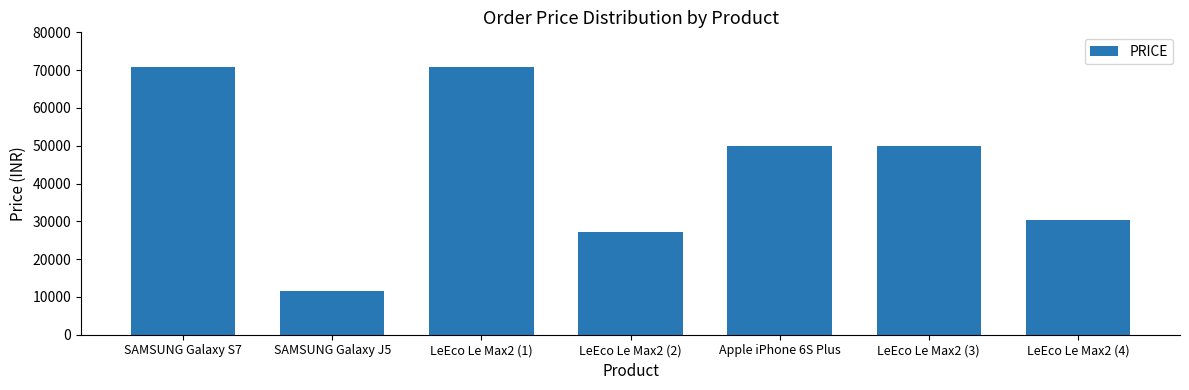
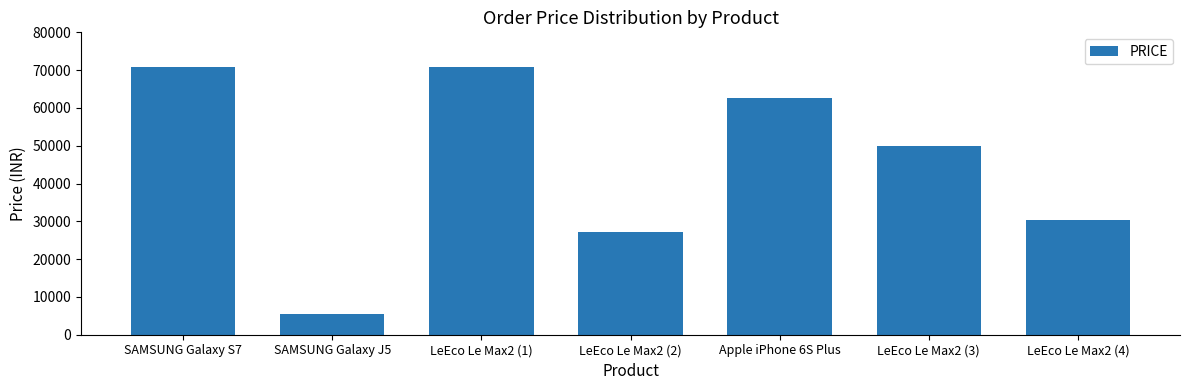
SAMSUNG Galaxy J5: 11000 -> 5000
Apple iPhone 6S Plus: 50000 -> 63000
